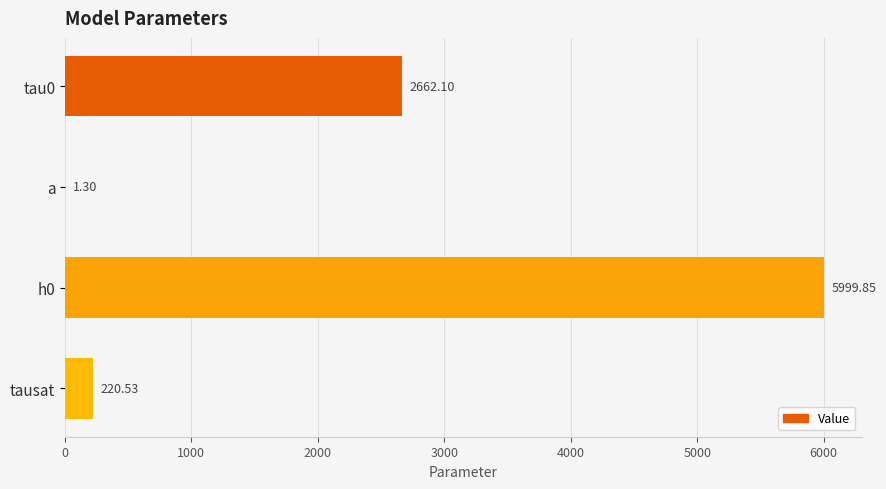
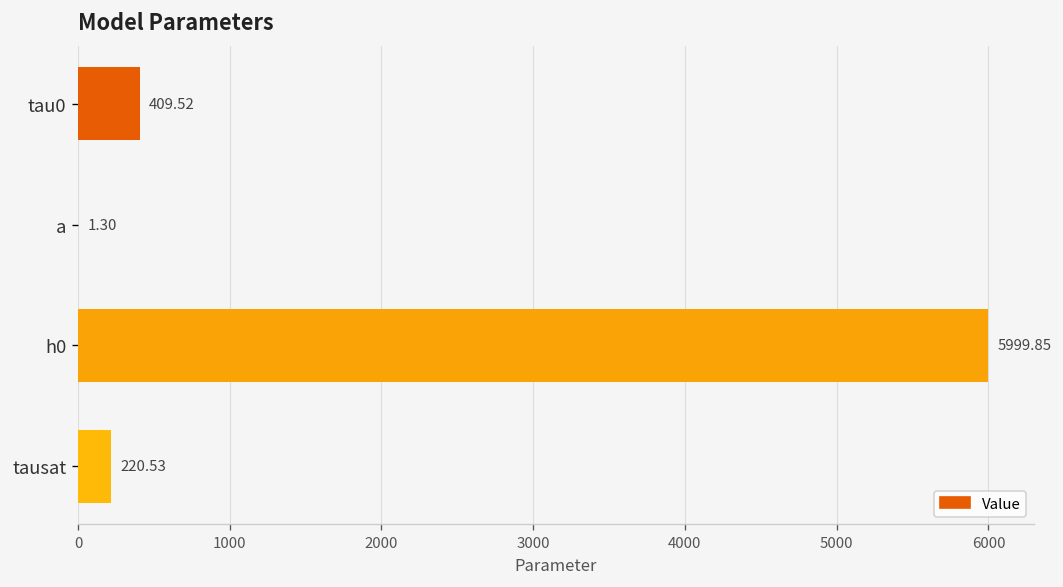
tau0: 2662.10 -> 409.52
